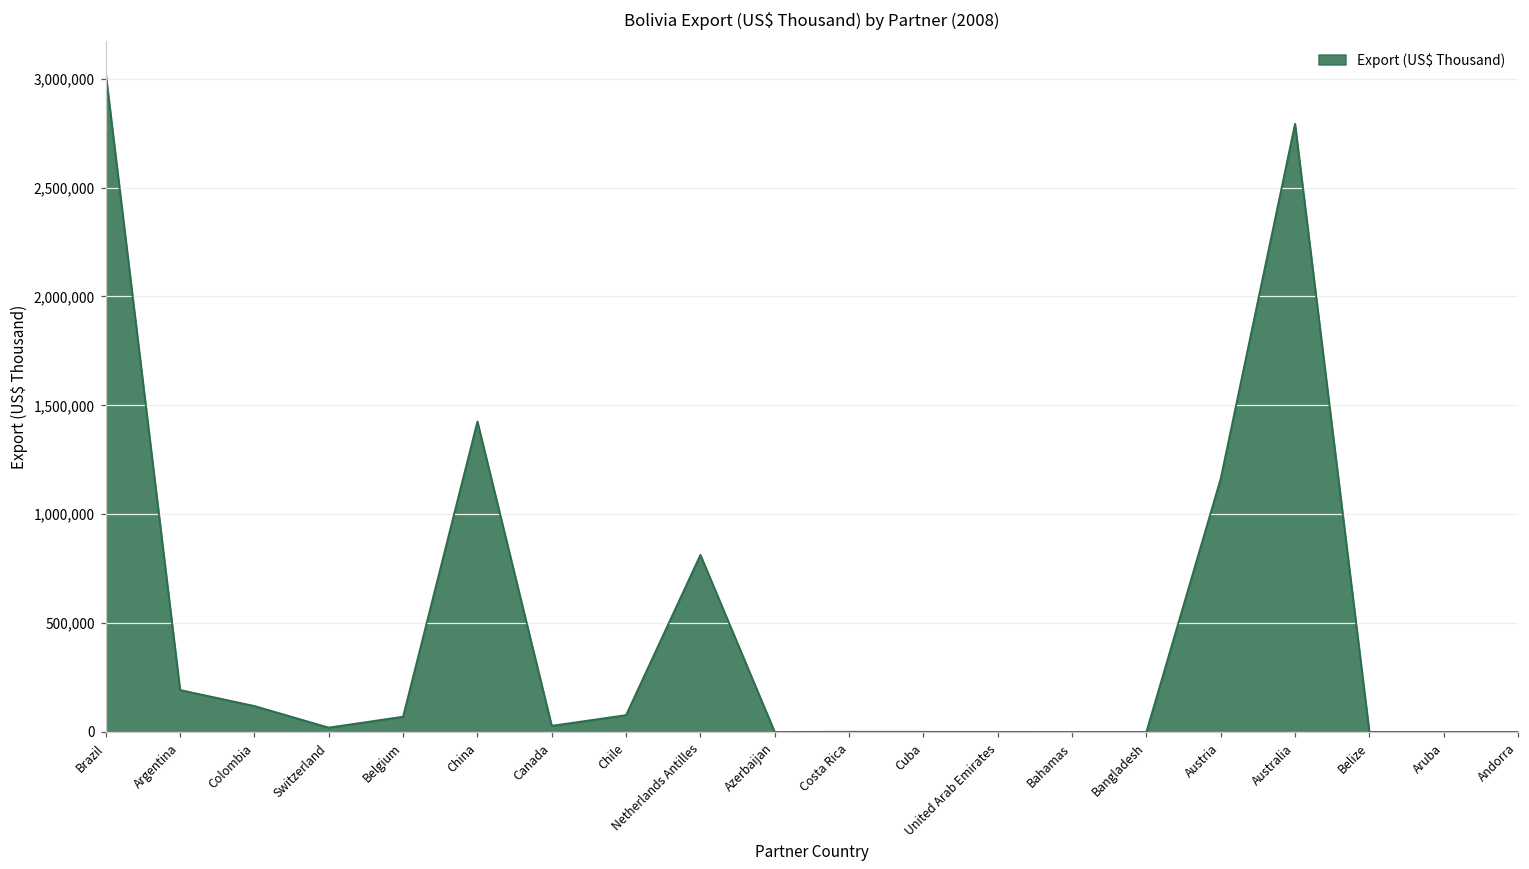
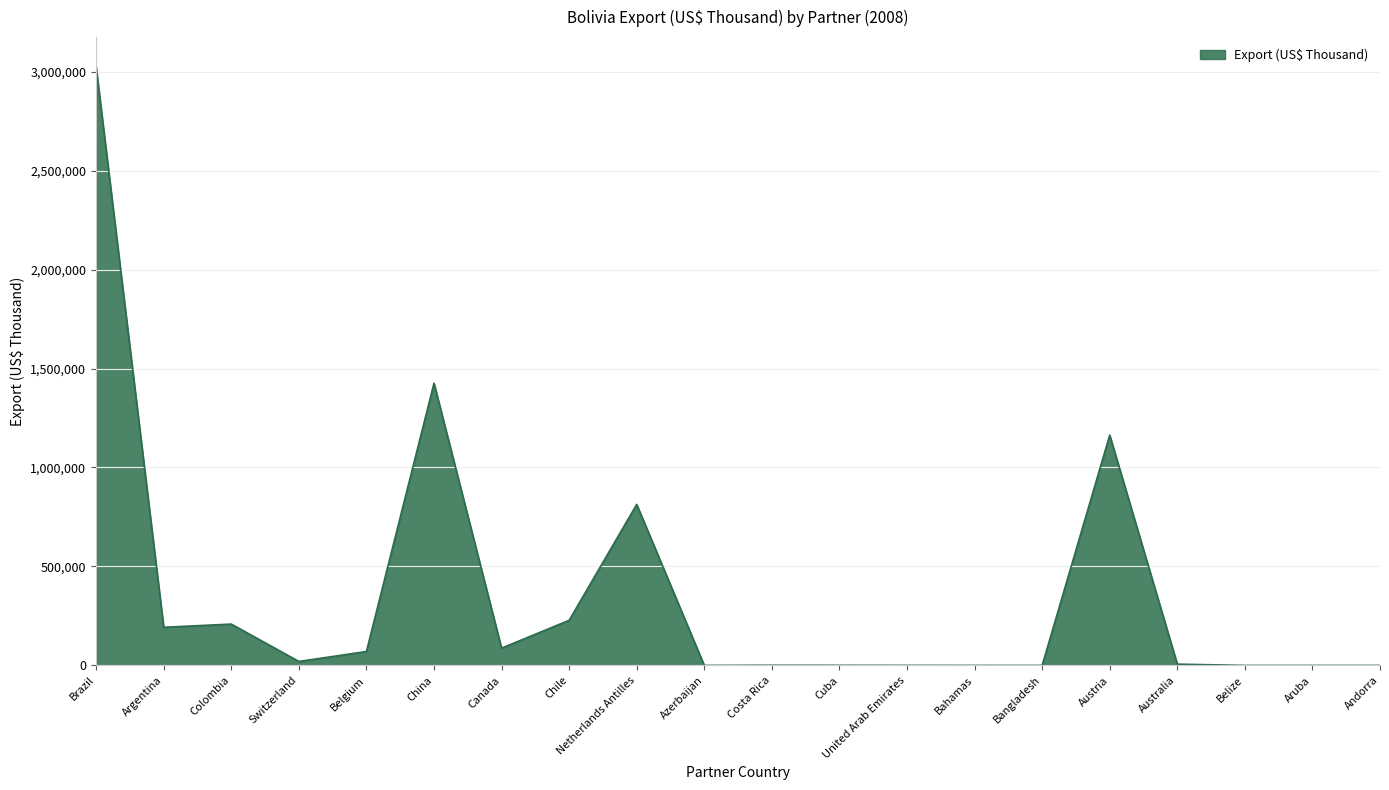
Colombia: 120,000 -> 210,000
Canada: 30,000 -> 90,000
Chile: 80,000 -> 230,000
Australia: 2,790,000 -> 10,000
